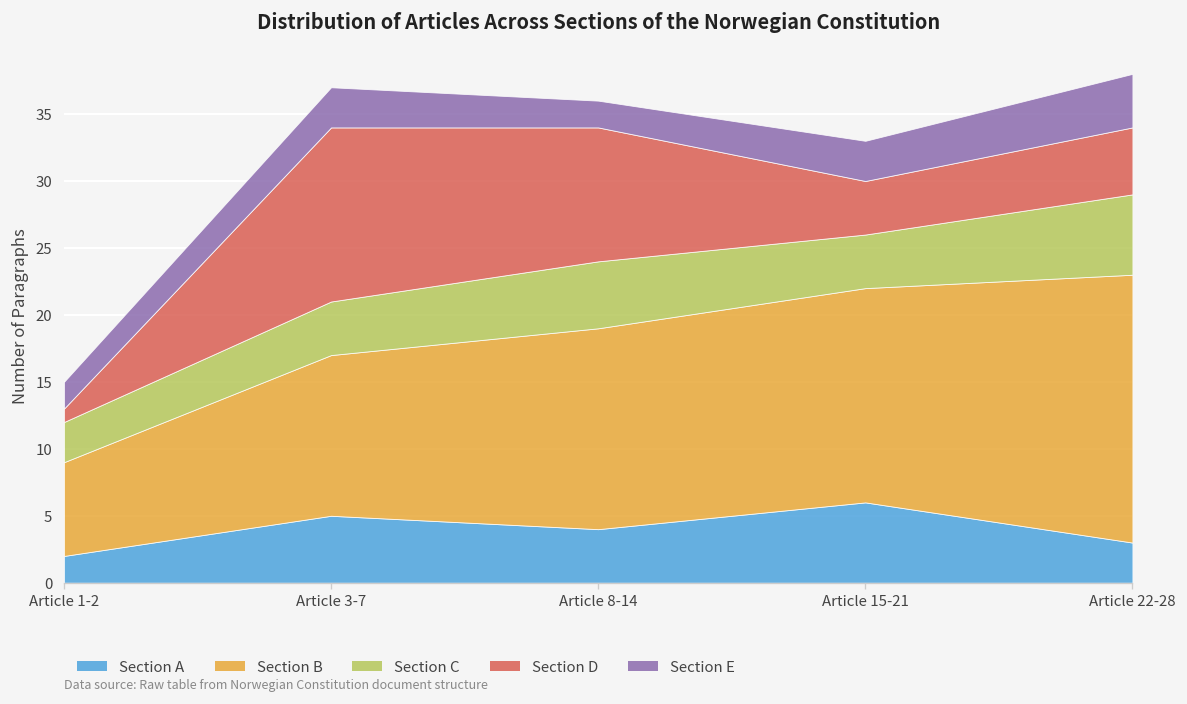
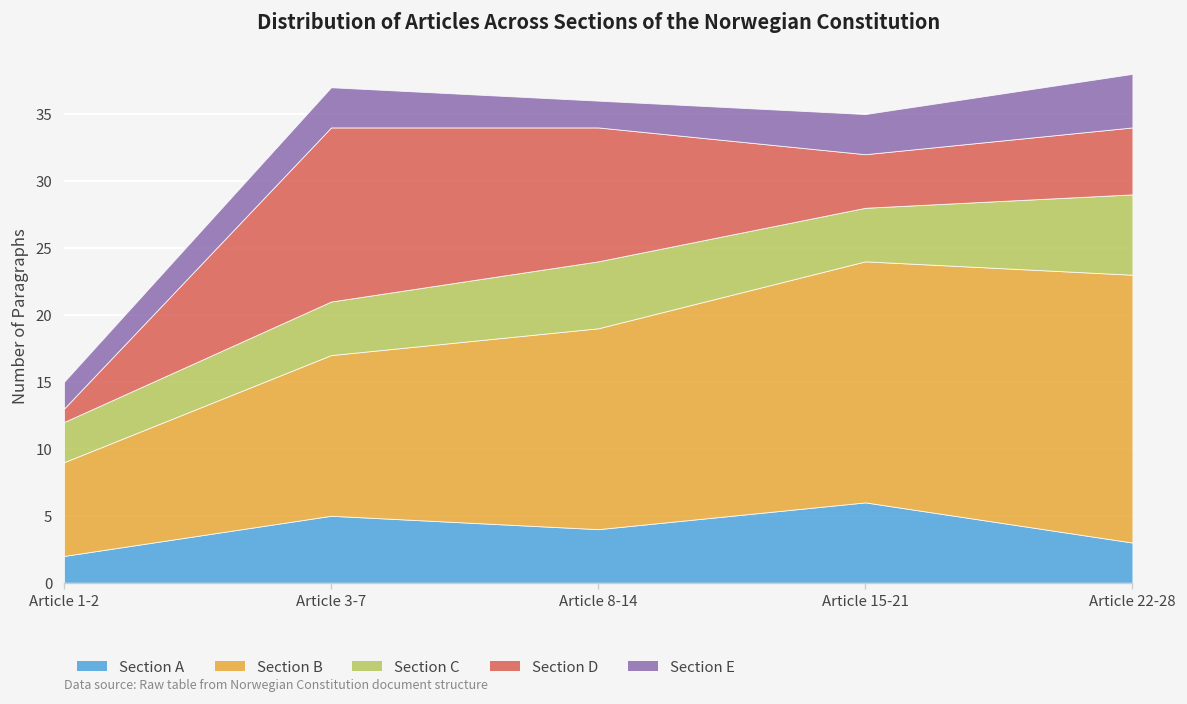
Section B, Article 15-21: 16 -> 18
